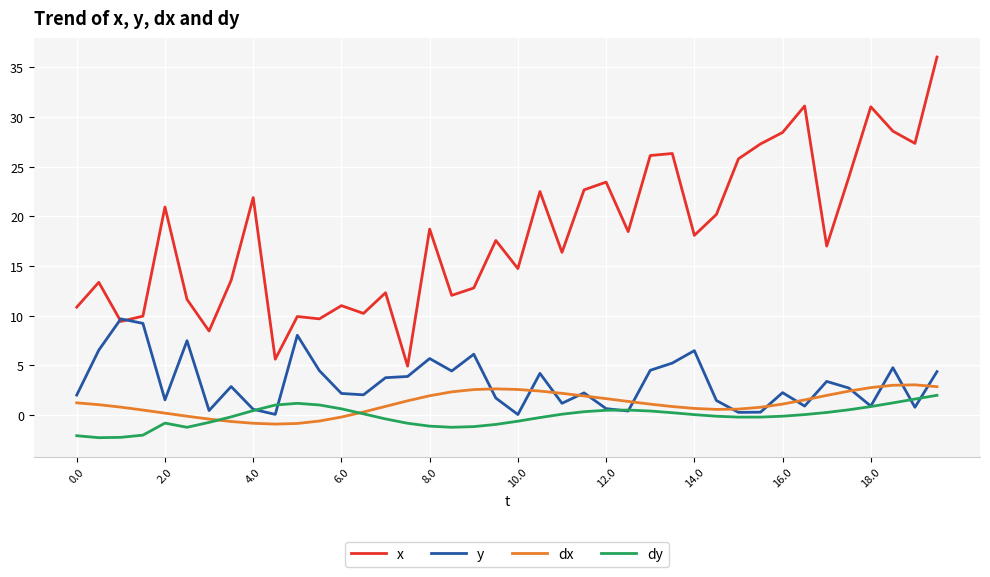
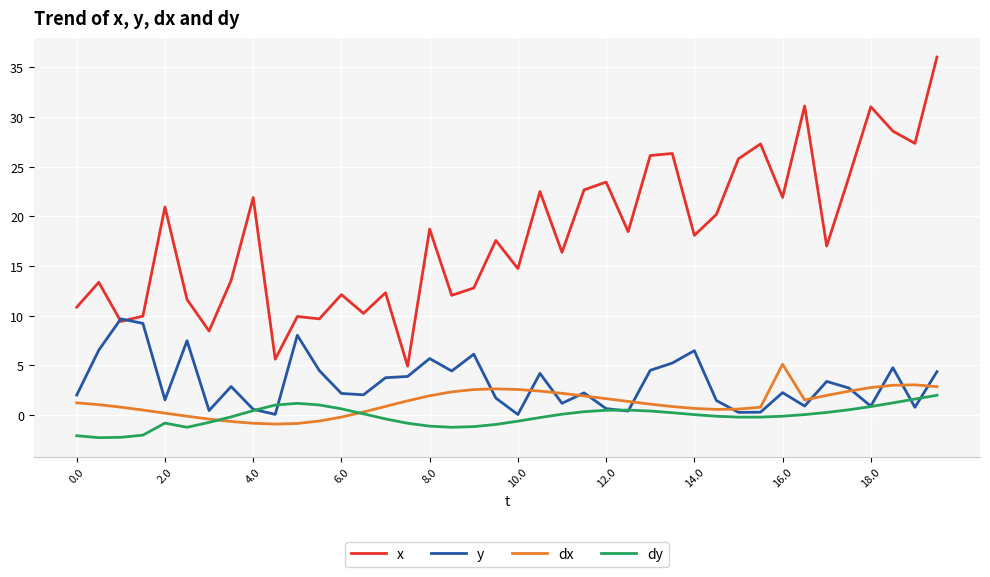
x, 6.0: 11 -> 12
x, 16.0: 28 -> 22
dx, 16.0: 1 -> 5
